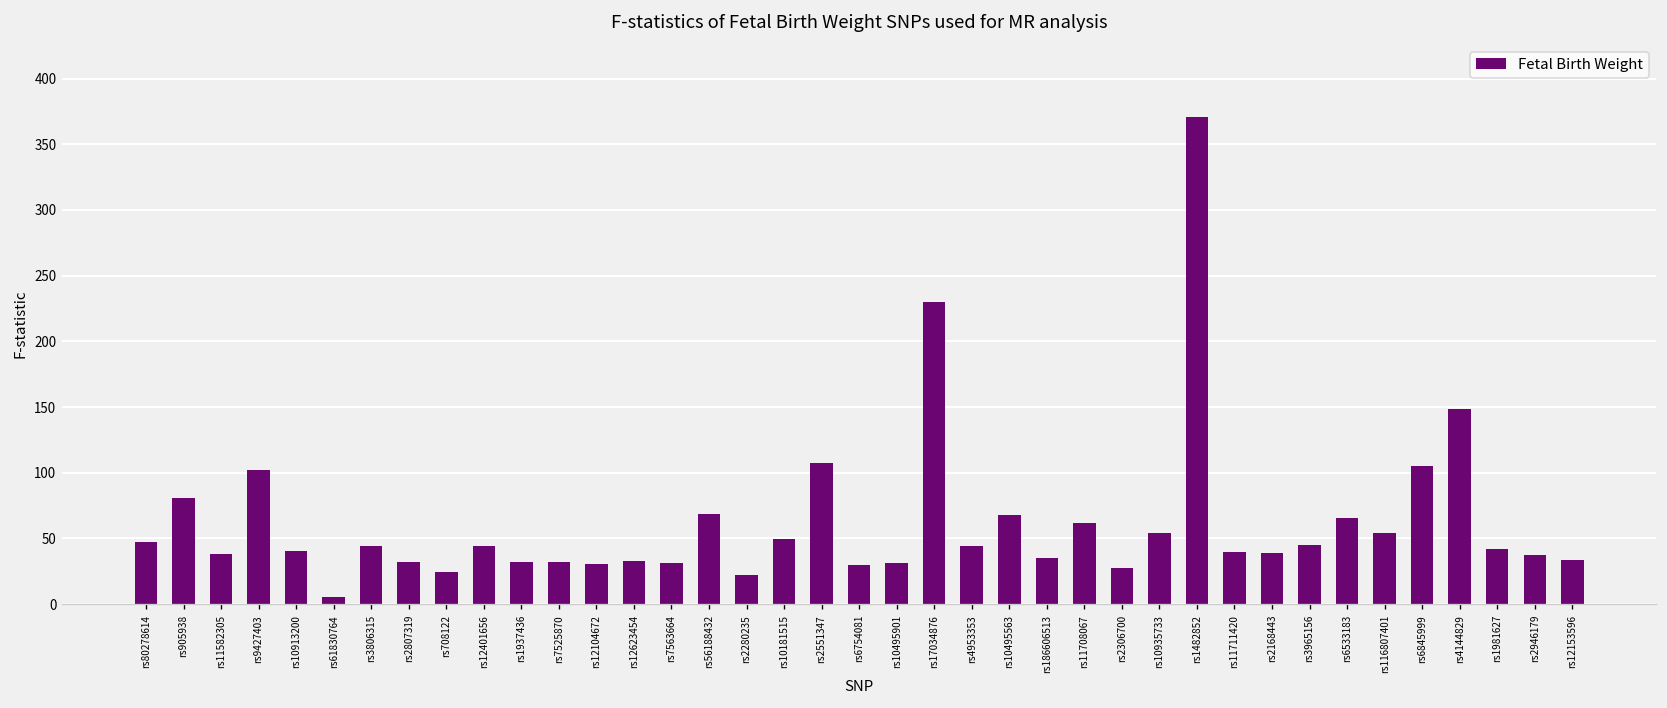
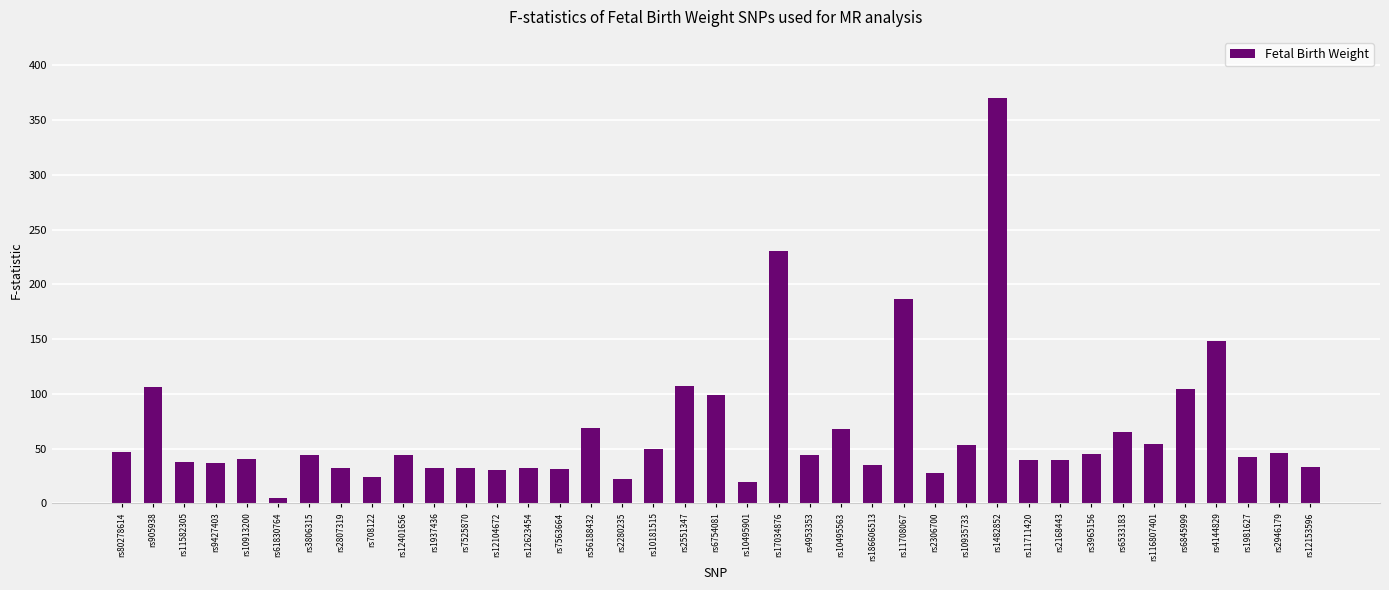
rs905938: 81 -> 106
rs9427403: 102 -> 37
rs6754081: 30 -> 99
rs10495901: 31 -> 19
rs11708067: 62 -> 187
rs2946179: 38 -> 46
